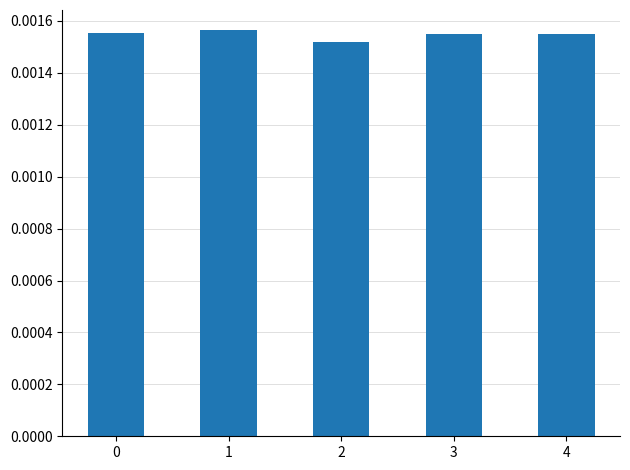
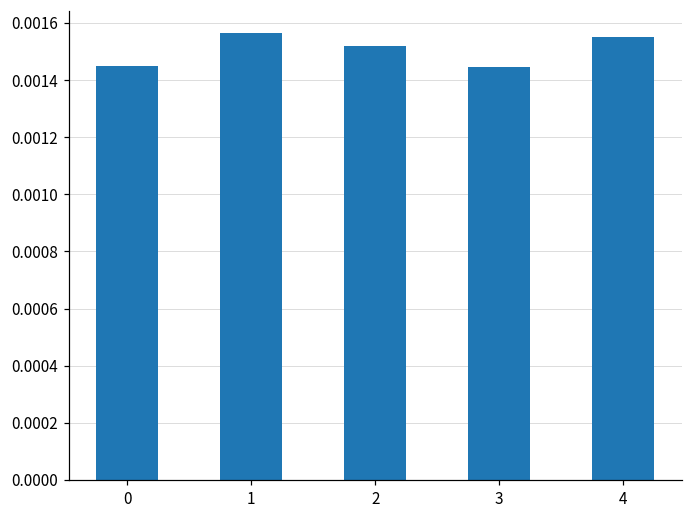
0: 0.00155 -> 0.00145
3: 0.00155 -> 0.00145
